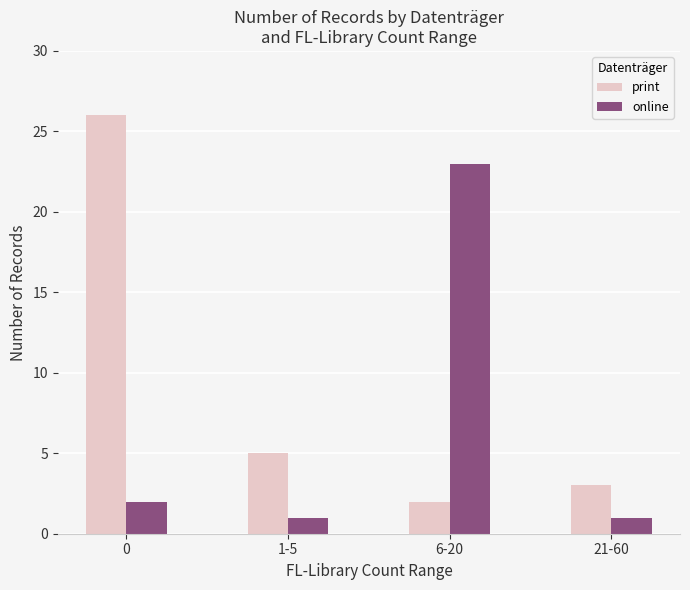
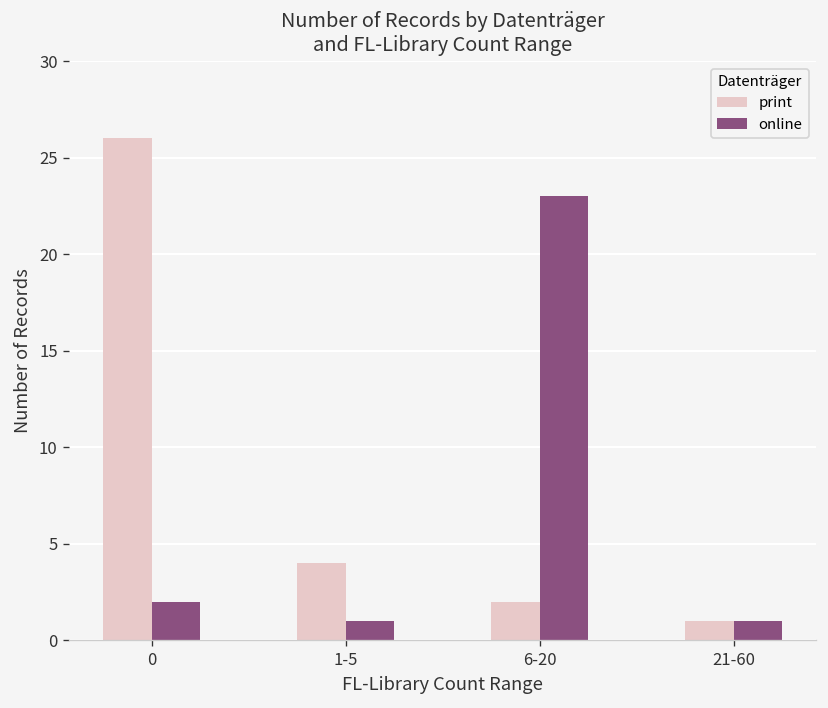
print, 1-5: 5 -> 4
print, 21-60: 3 -> 1
